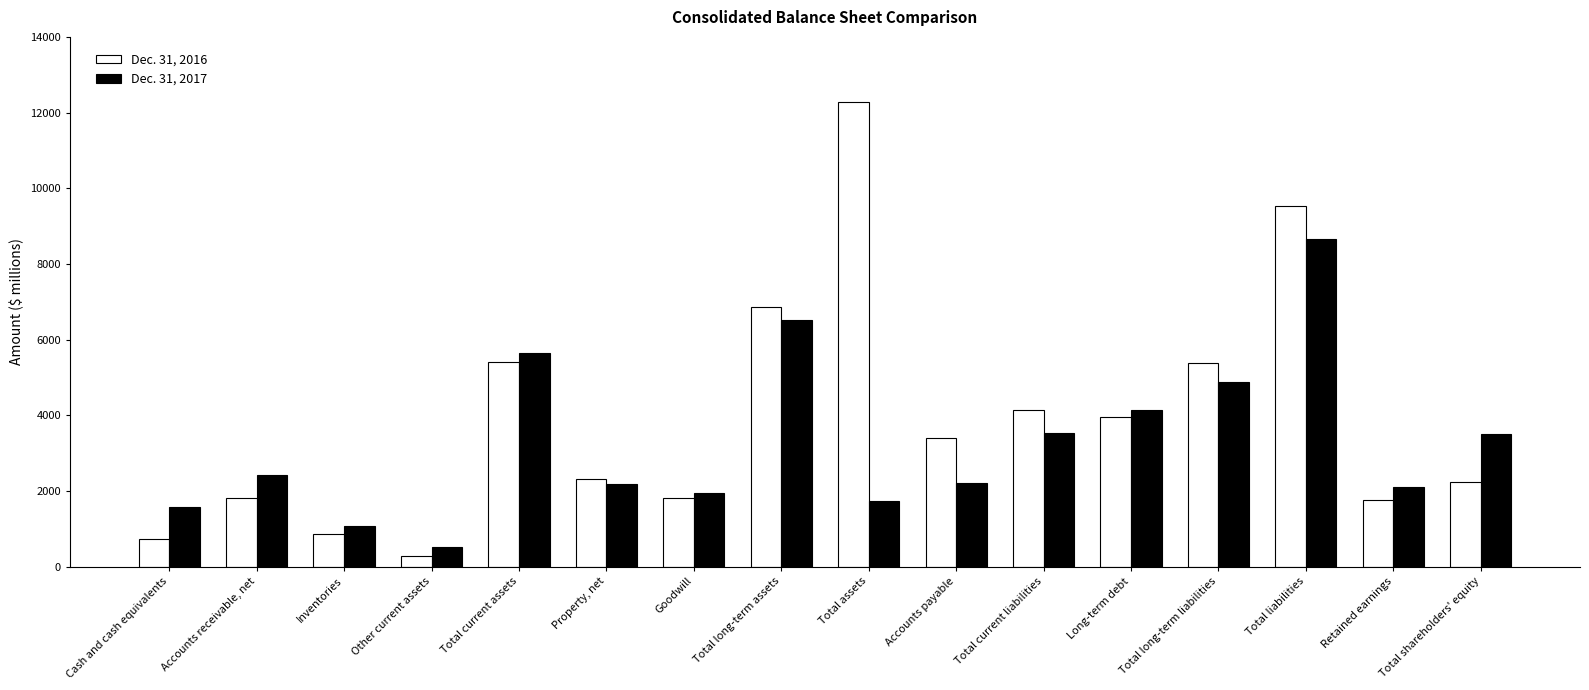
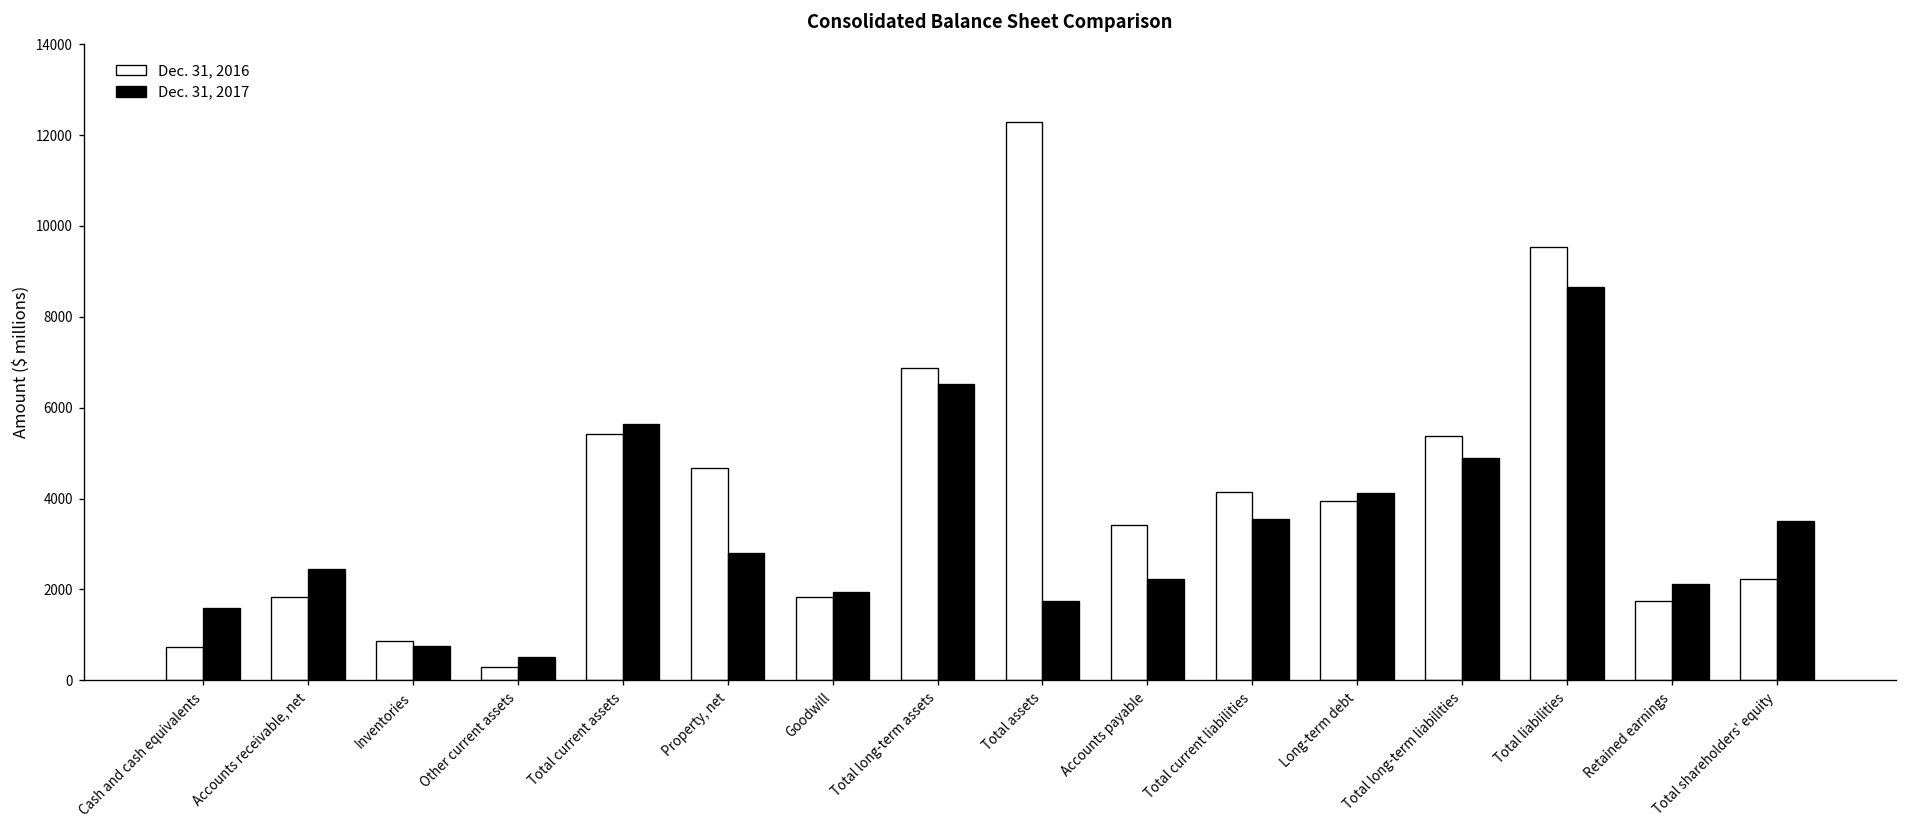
Dec. 31, 2017, Inventories: 1100 -> 800
Dec. 31, 2016, Property, net: 2300 -> 4700
Dec. 31, 2017, Property, net: 2200 -> 2800
